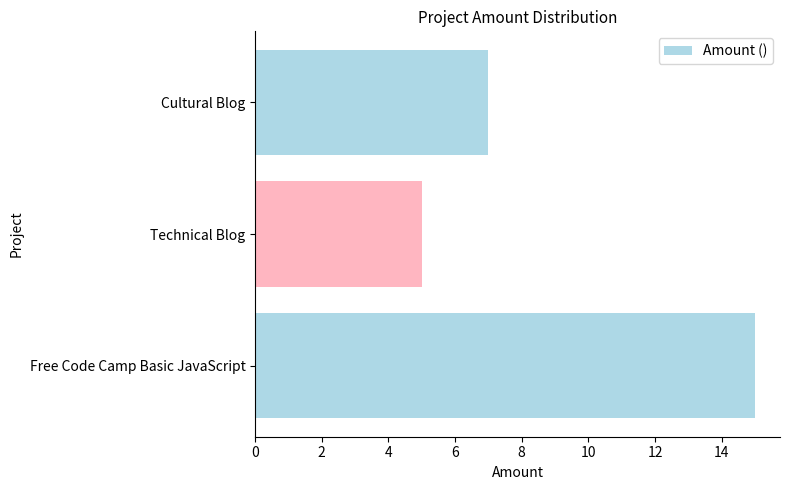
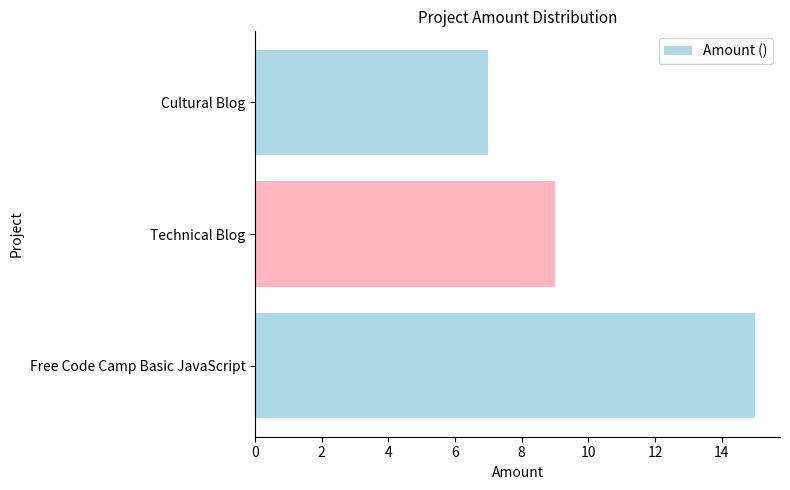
Technical Blog: 5 -> 9
